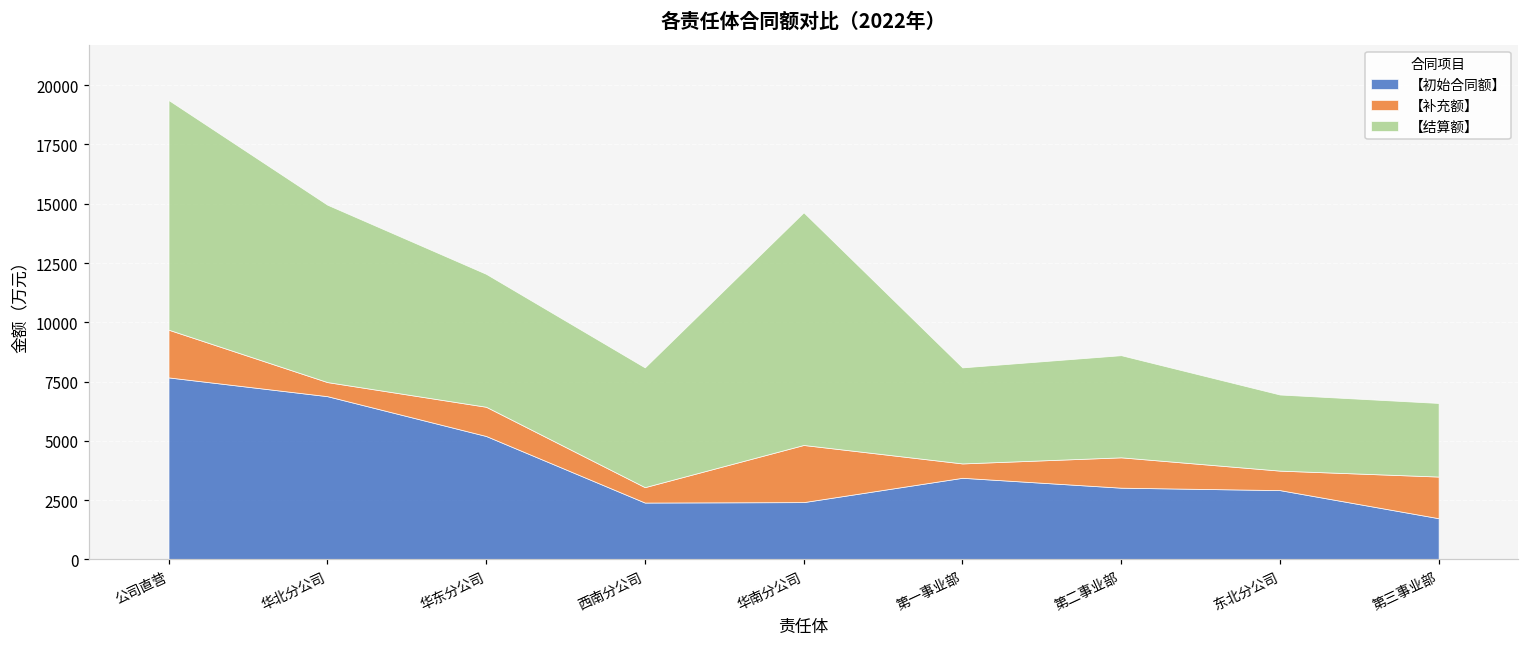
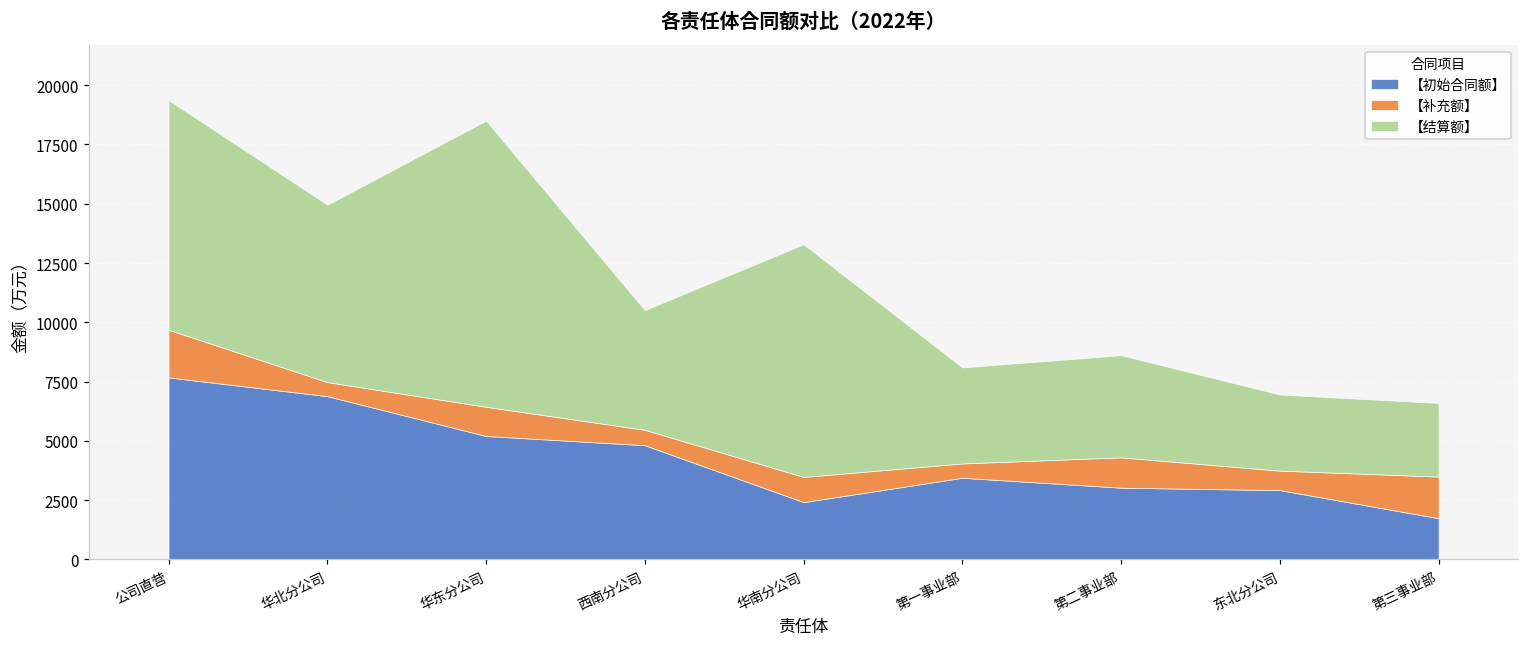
【结算额】, 华东分公司: 5600 -> 12100
【初始合同额】, 西南分公司: 2400 -> 4800
【补充额】, 华南分公司: 2400 -> 1100
